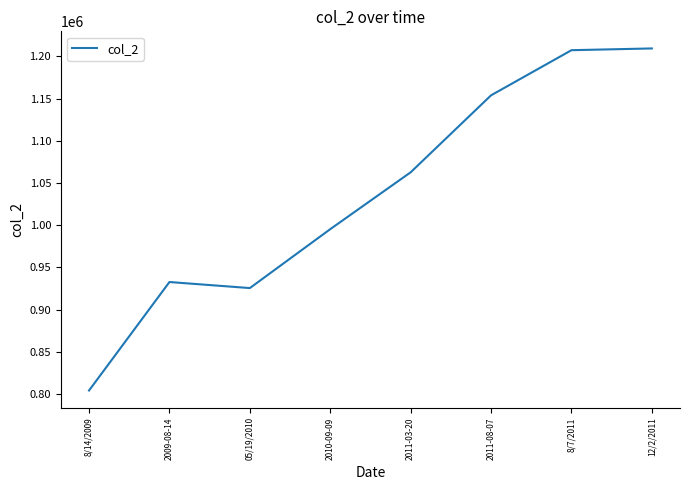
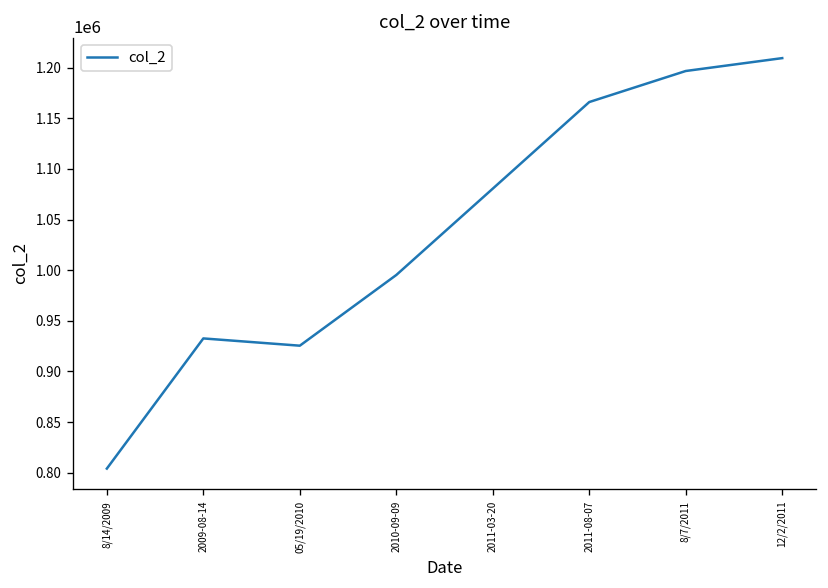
2011-03-20: 1060000 -> 1080000
2011-08-07: 1150000 -> 1170000
8/7/2011: 1210000 -> 1200000
